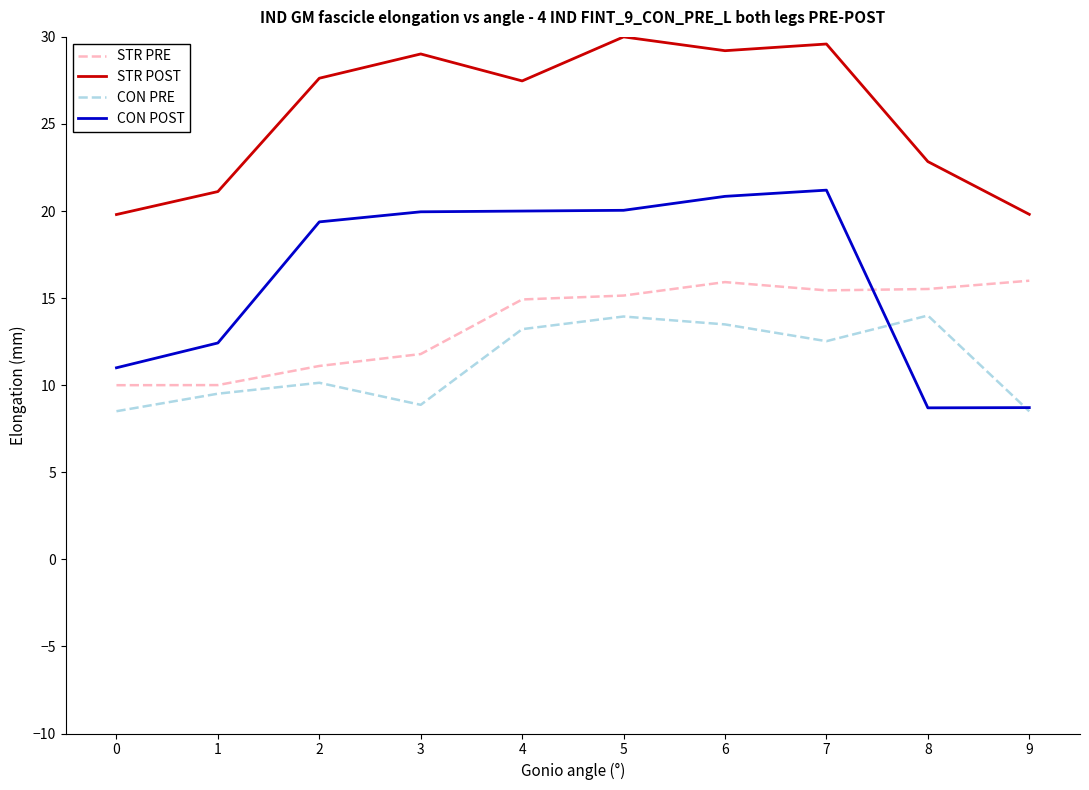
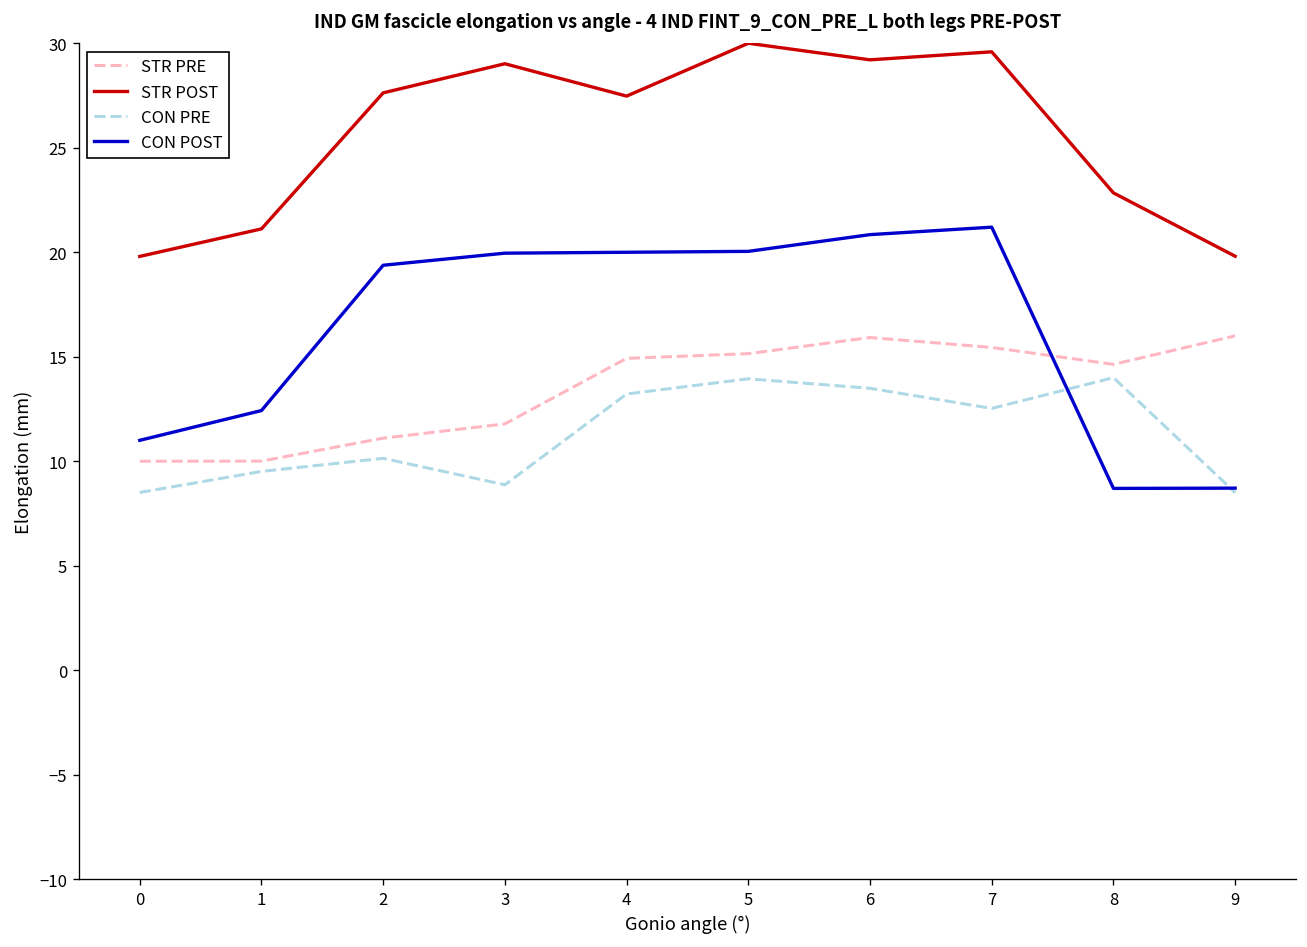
STR PRE, 8: 15.5 -> 14.6
